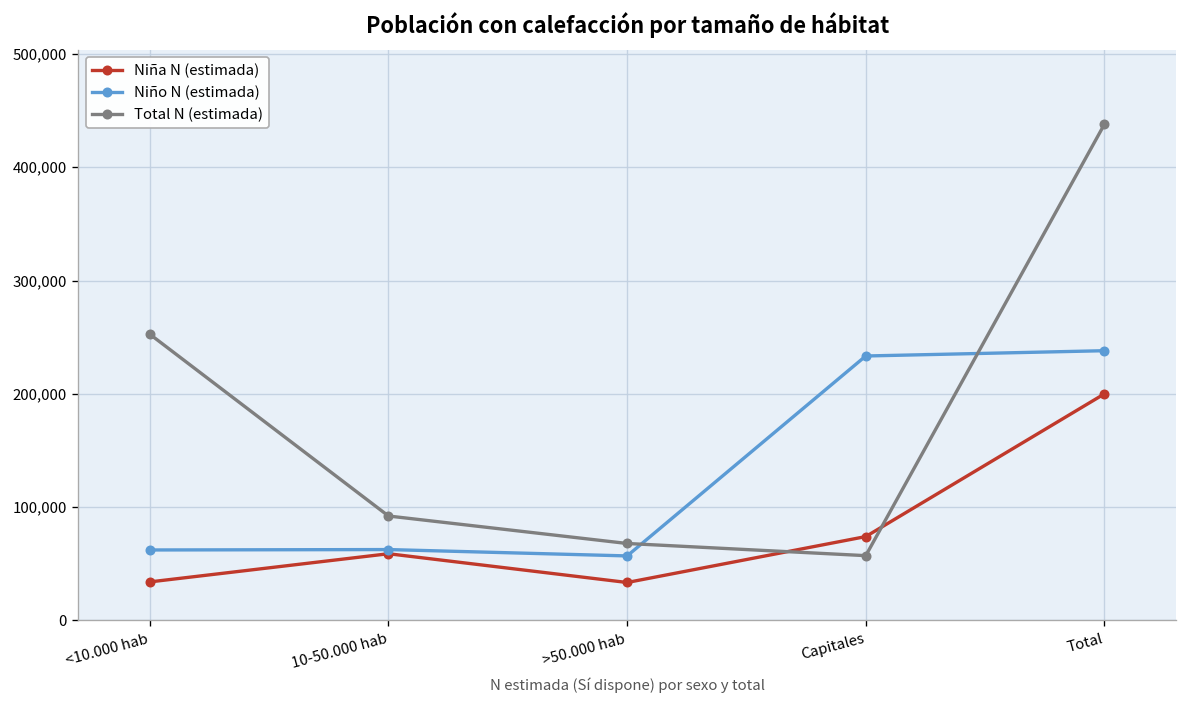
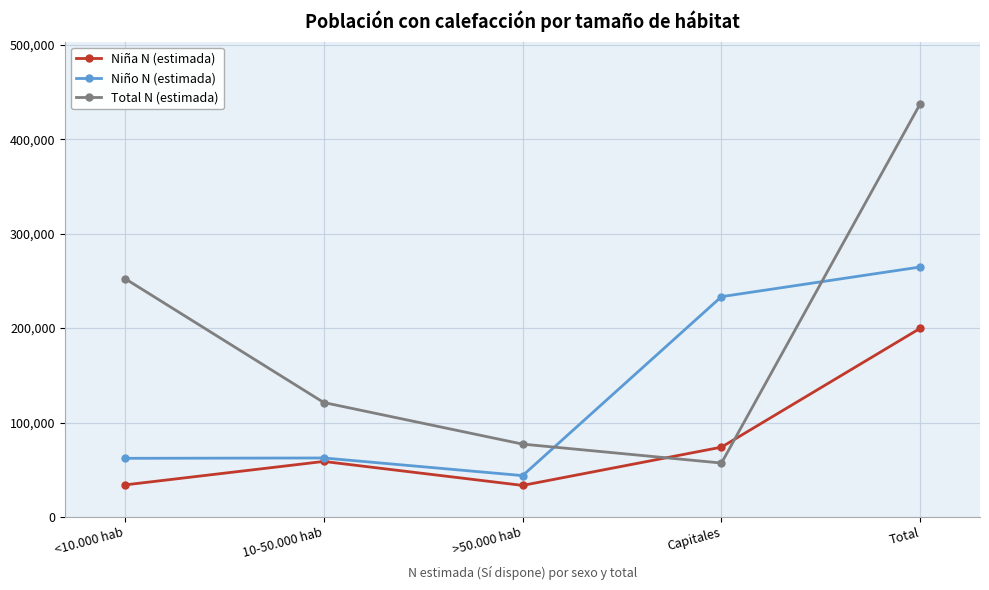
Total N (estimada), 10-50.000 hab: 90,000 -> 120,000
Niño N (estimada), >50.000 hab: 60,000 -> 40,000
Total N (estimada), >50.000 hab: 70,000 -> 80,000
Niño N (estimada), Total: 240,000 -> 260,000
